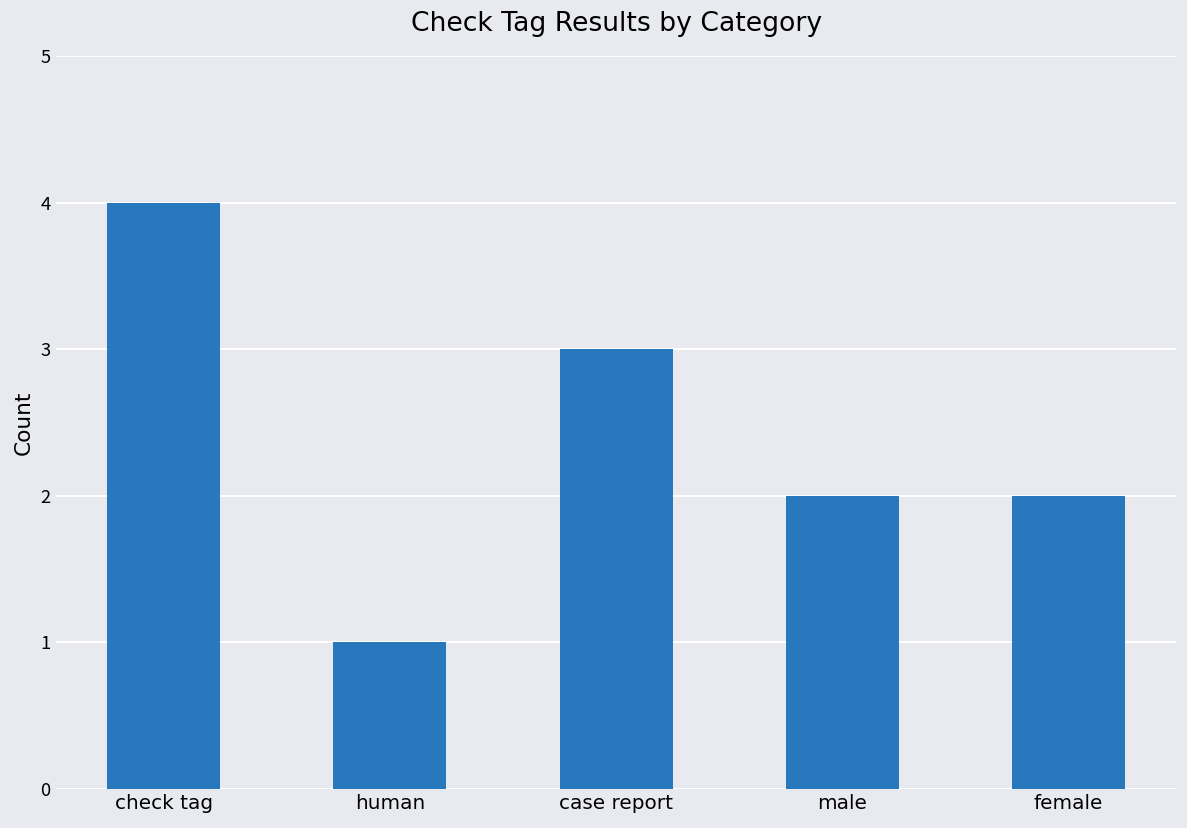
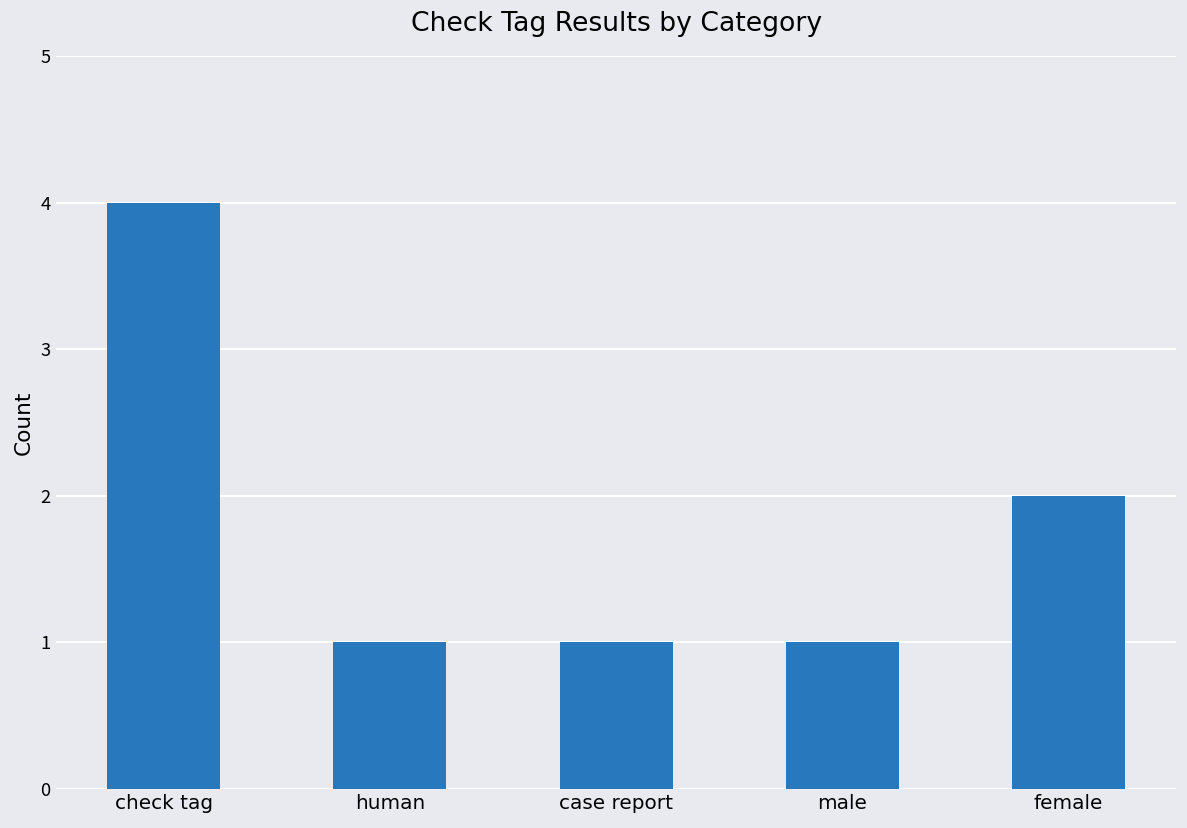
case report: 3 -> 1
male: 2 -> 1
